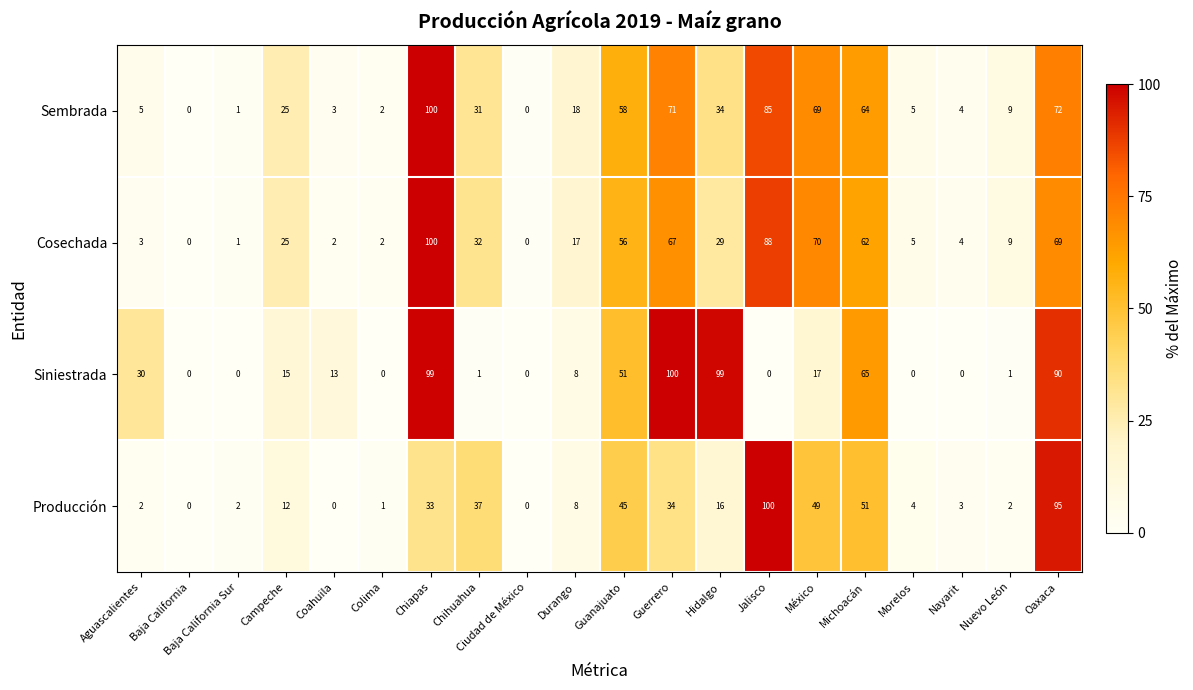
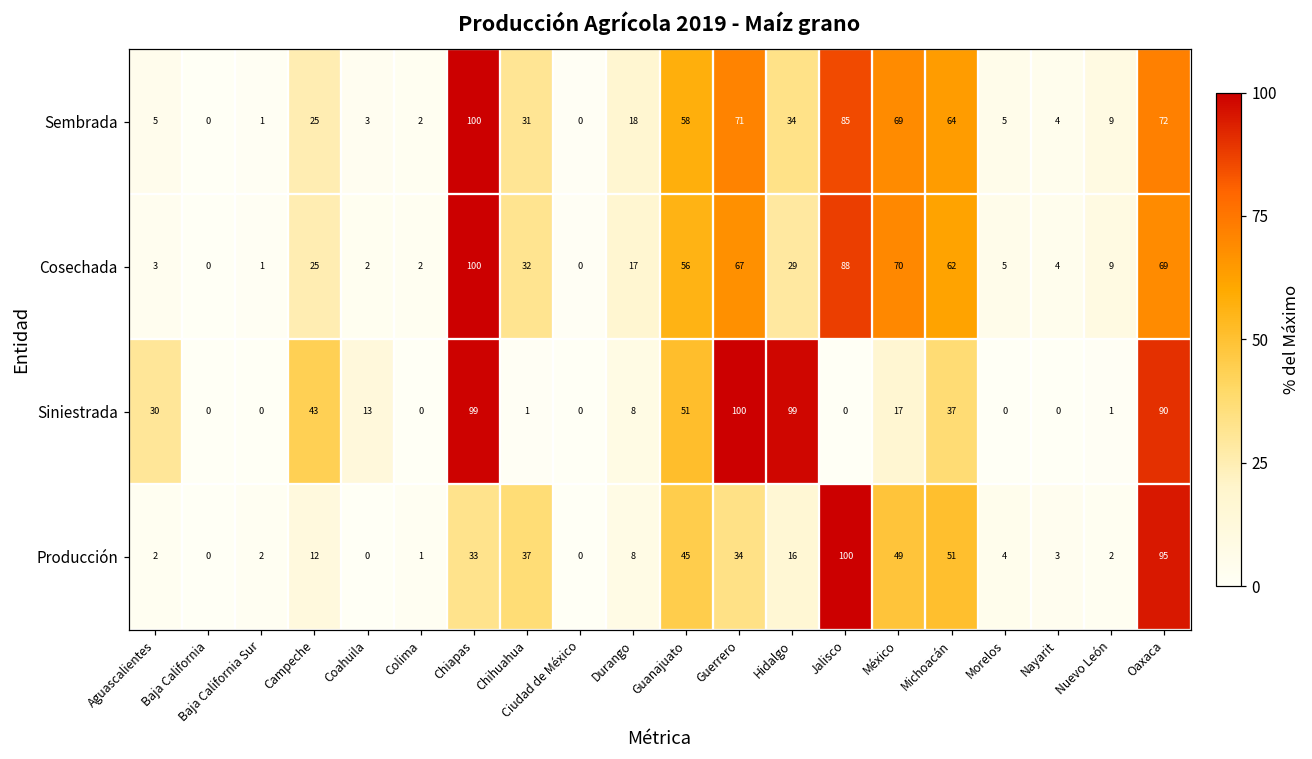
Siniestrada, Campeche: 15 -> 43
Siniestrada, Michoacán: 65 -> 37
